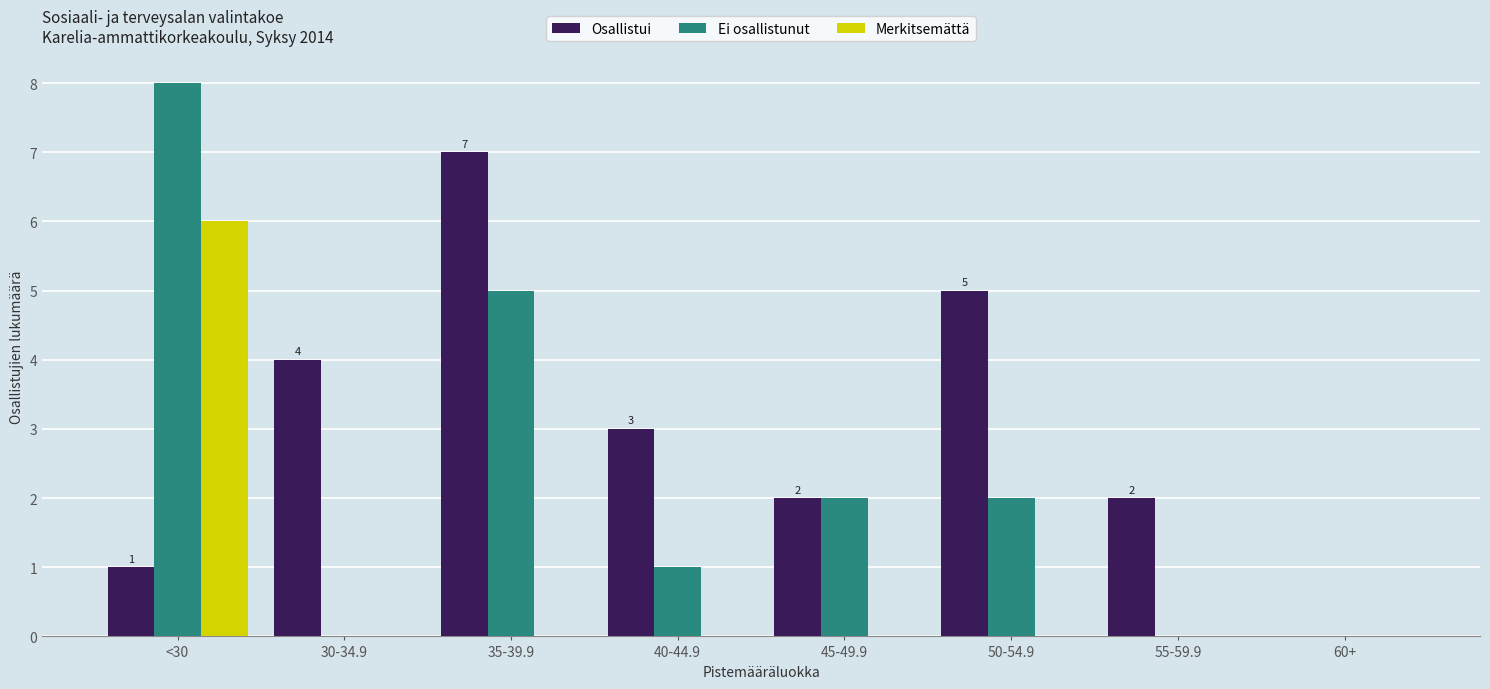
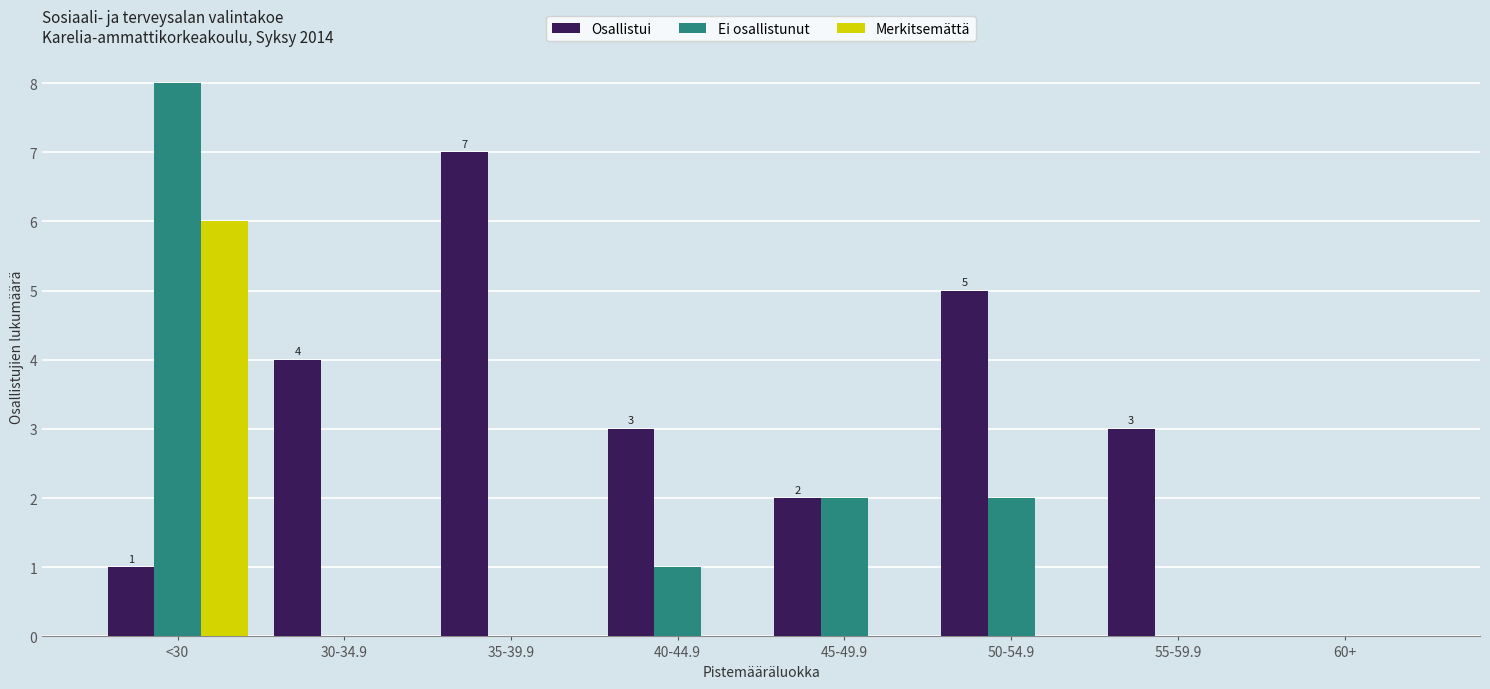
Ei osallistunut, 35-39.9: 5 -> 0
Osallistui, 55-59.9: 2 -> 3
